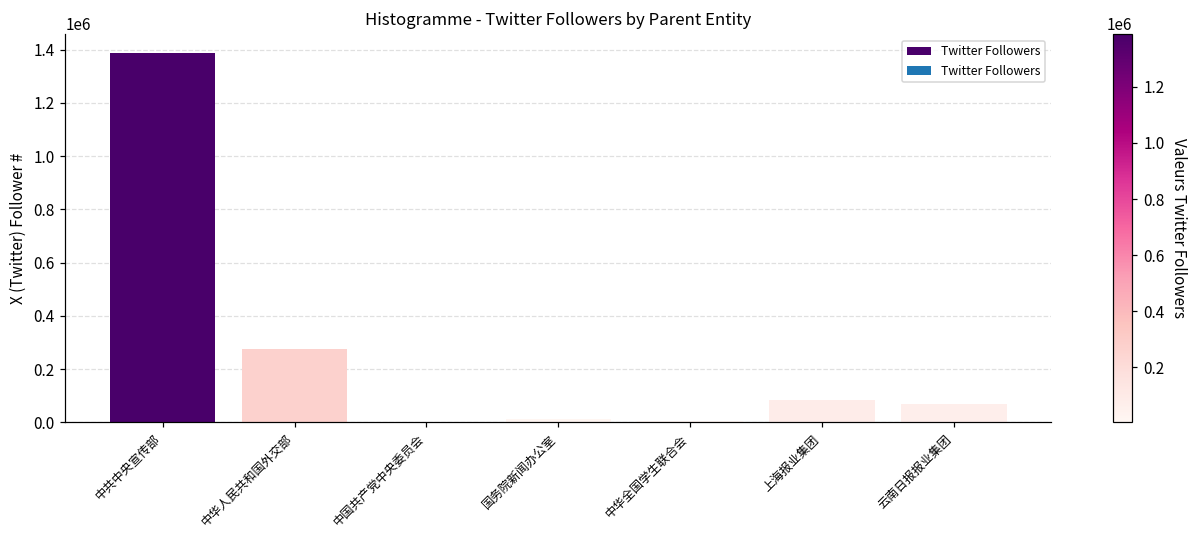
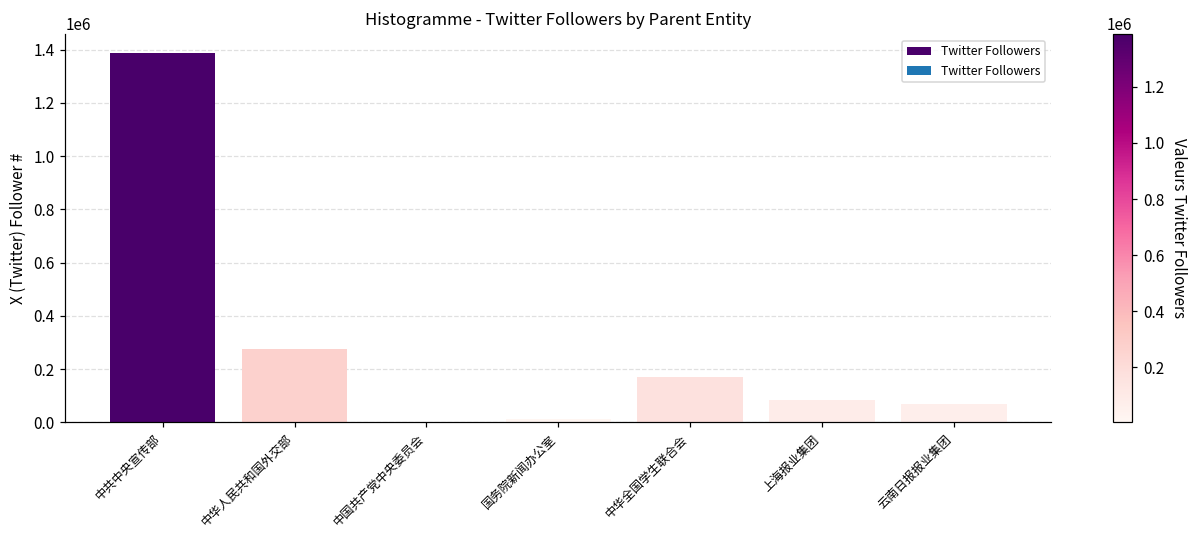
中华全国学生联合会: 10000 -> 170000
